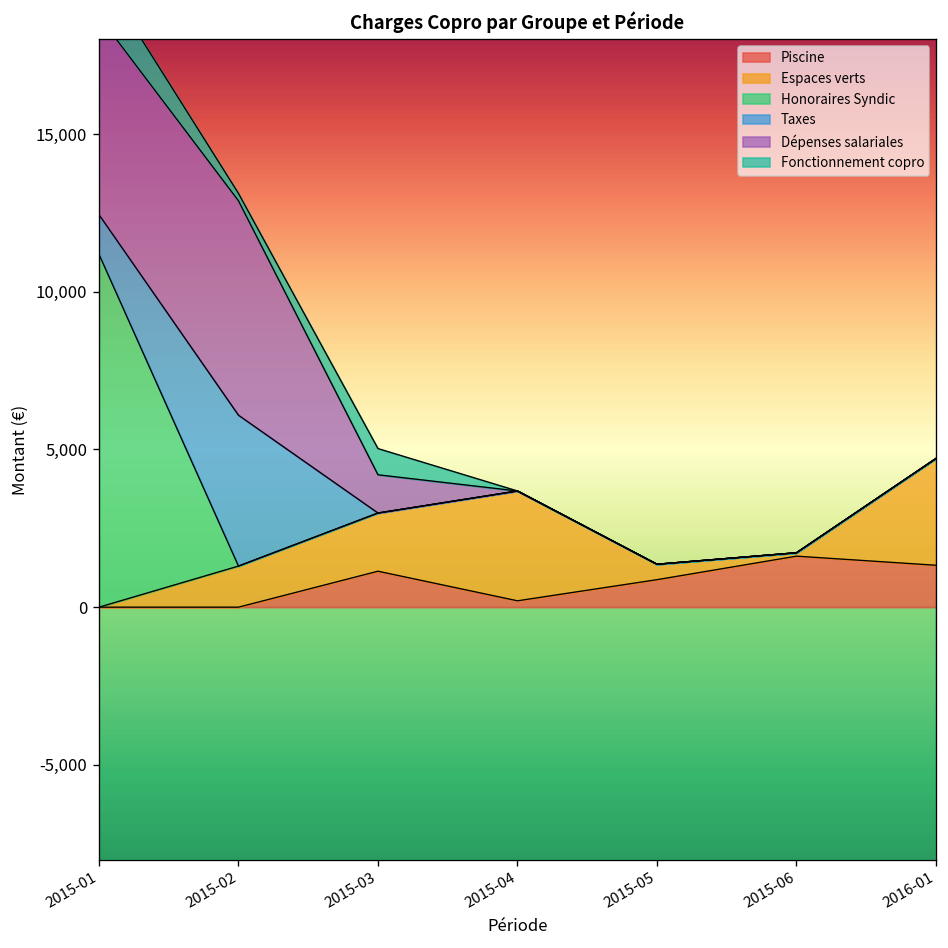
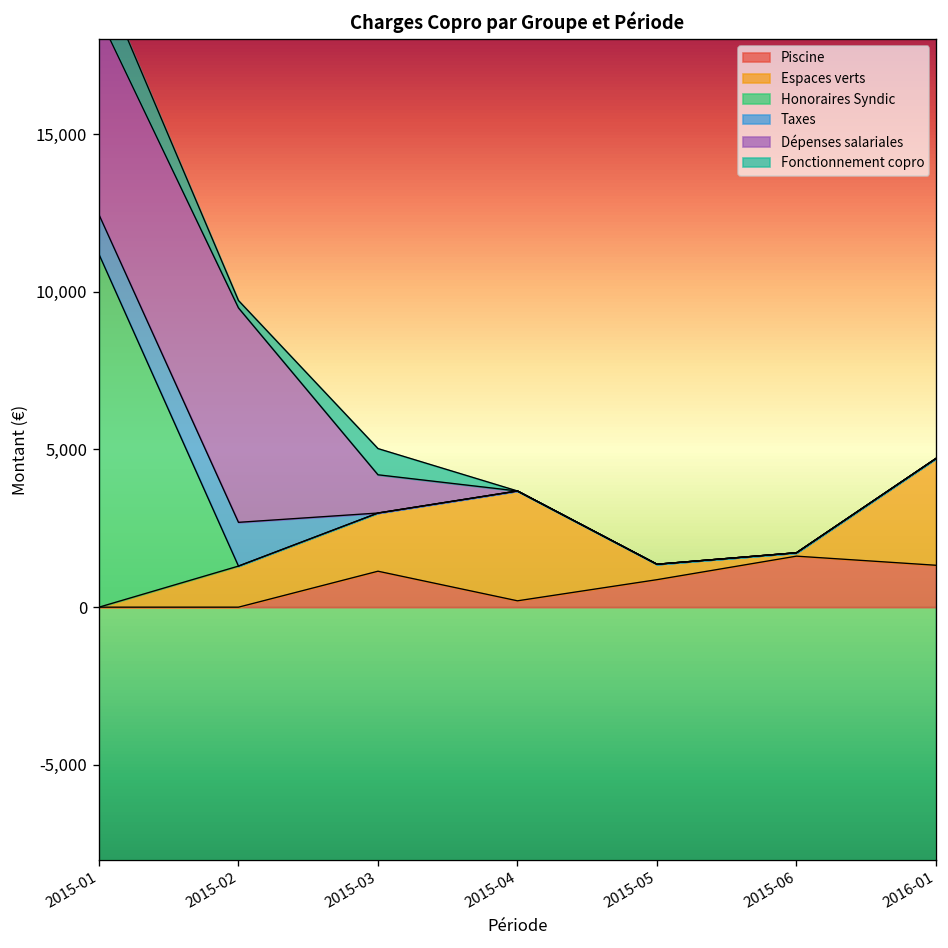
Taxes, 2015-02: 4,800 -> 1,400
